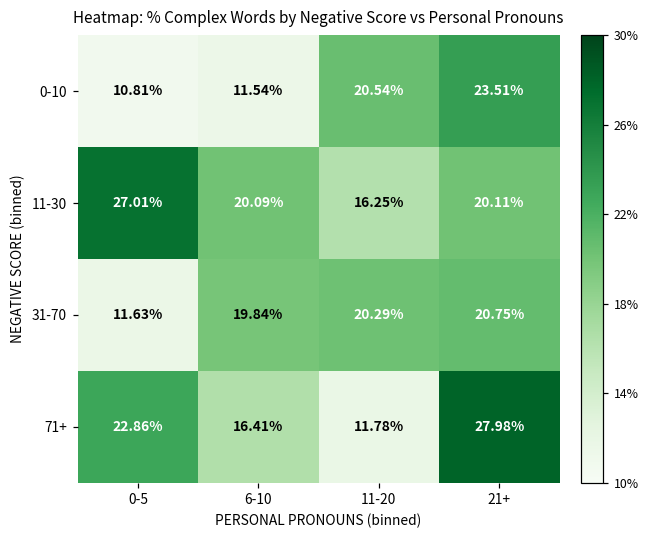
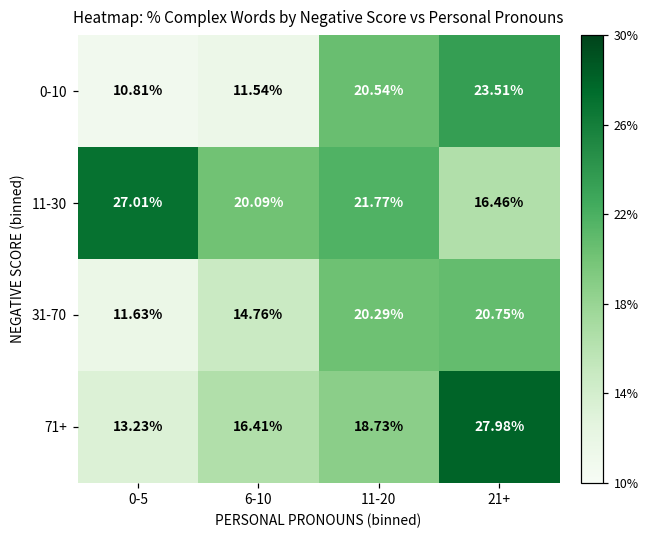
11-30, 11-20: 16.25% -> 21.77%
11-30, 21+: 20.11% -> 16.46%
31-70, 6-10: 19.84% -> 14.76%
71+, 0-5: 22.86% -> 13.23%
71+, 11-20: 11.78% -> 18.73%
